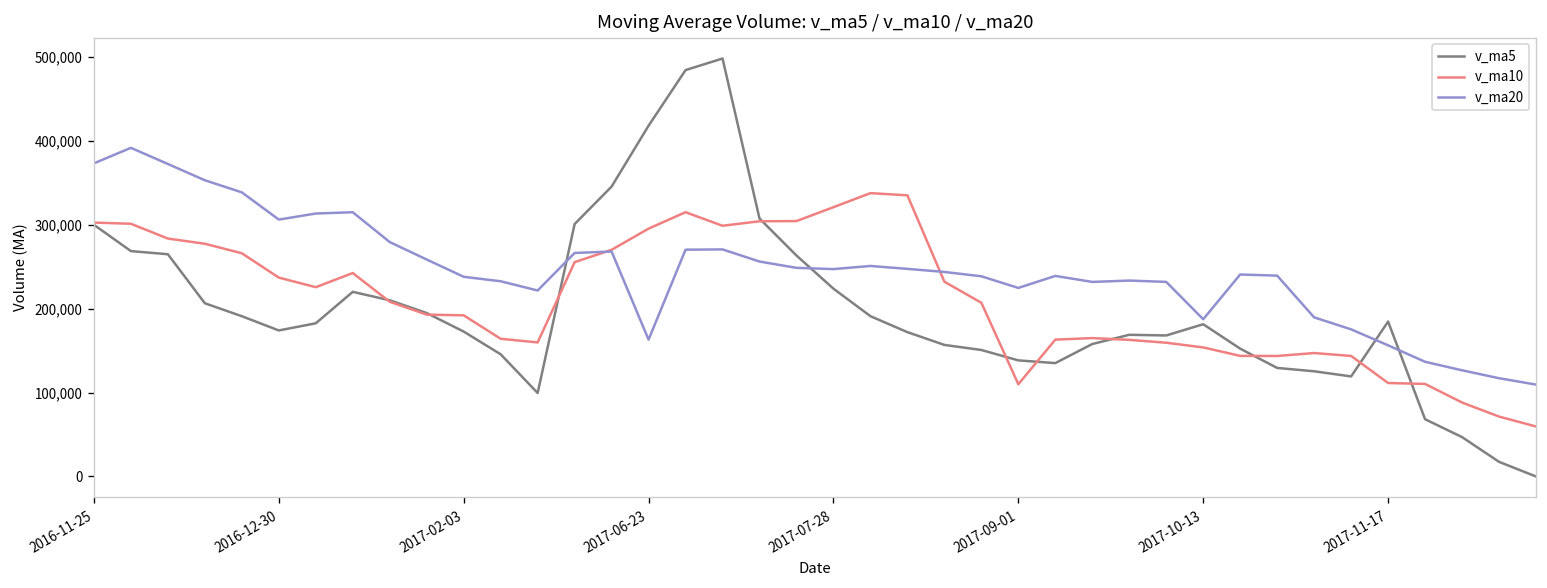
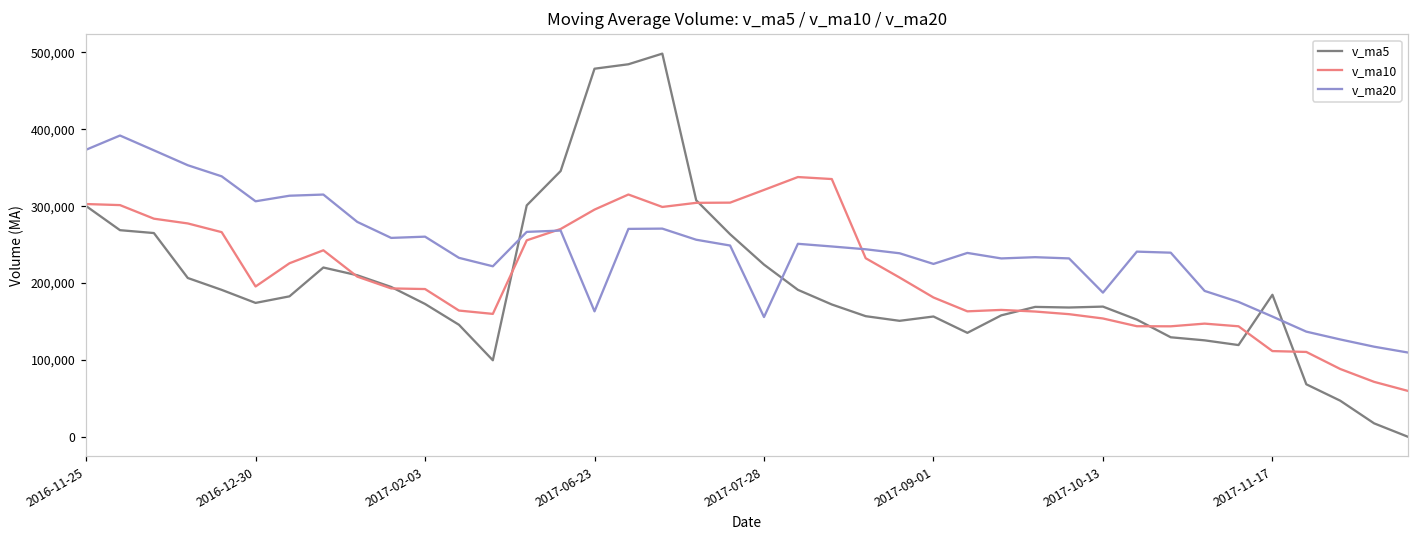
v_ma10, 2016-12-30: 240,000 -> 200,000
v_ma20, 2017-02-03: 240,000 -> 260,000
v_ma5, 2017-06-23: 420,000 -> 480,000
v_ma20, 2017-07-28: 250,000 -> 160,000
v_ma5, 2017-09-01: 140,000 -> 160,000
v_ma10, 2017-09-01: 110,000 -> 180,000
v_ma5, 2017-10-13: 180,000 -> 170,000
